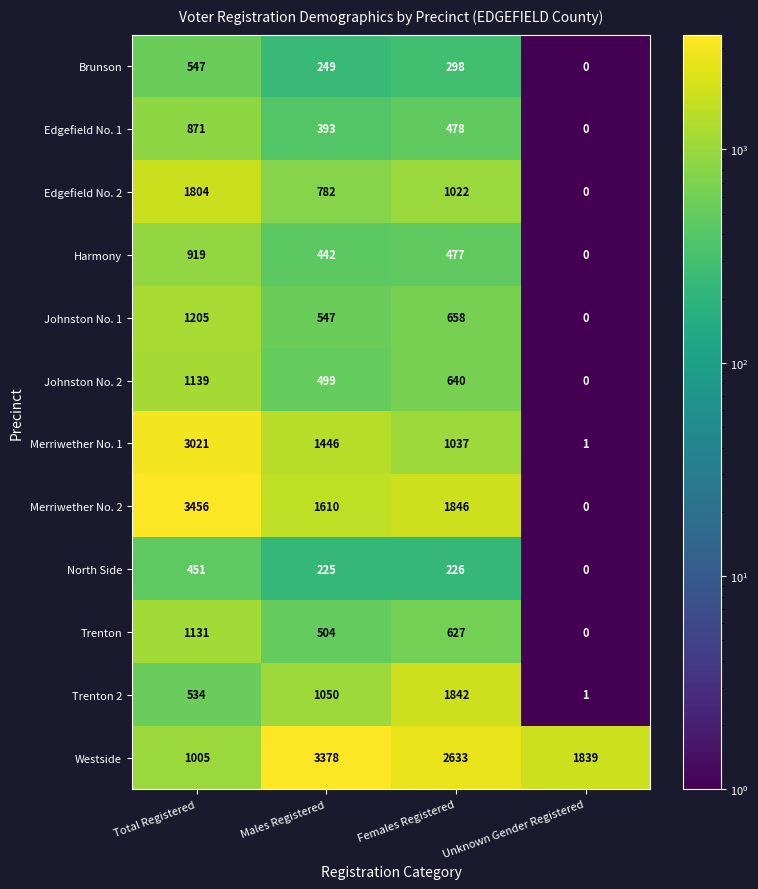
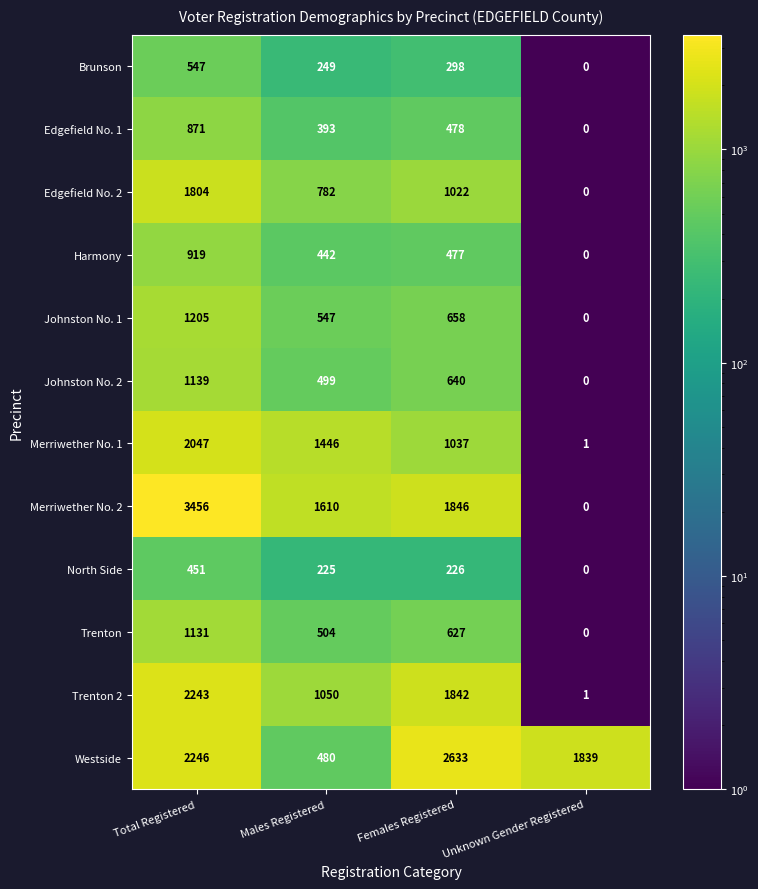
Merriwether No. 1, Total Registered: 3021 -> 2047
Trenton 2, Total Registered: 534 -> 2243
Westside, Total Registered: 1005 -> 2246
Westside, Males Registered: 3378 -> 480
